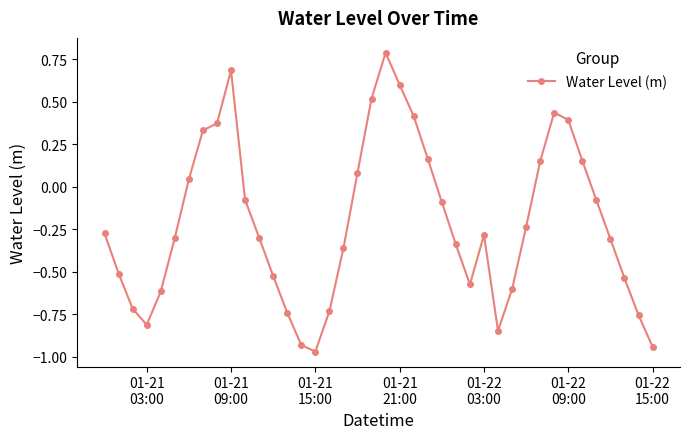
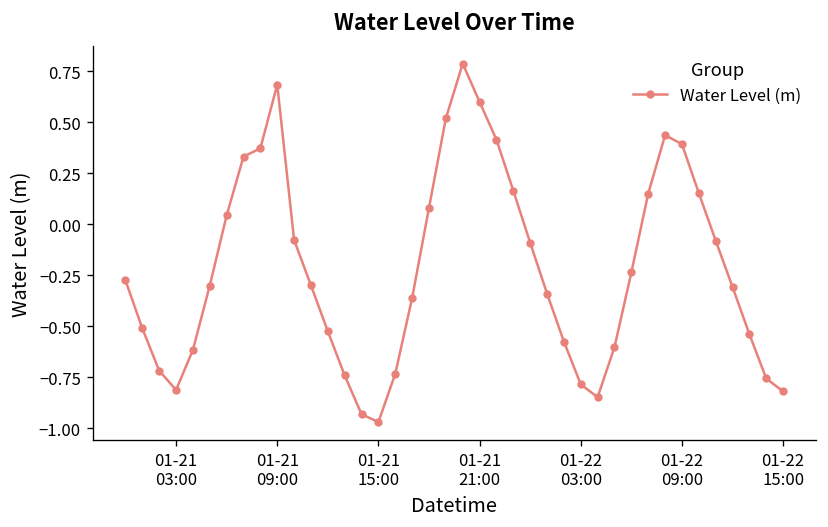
01-22 03:00: -0.28 -> -0.78
01-22 15:00: -0.94 -> -0.82
